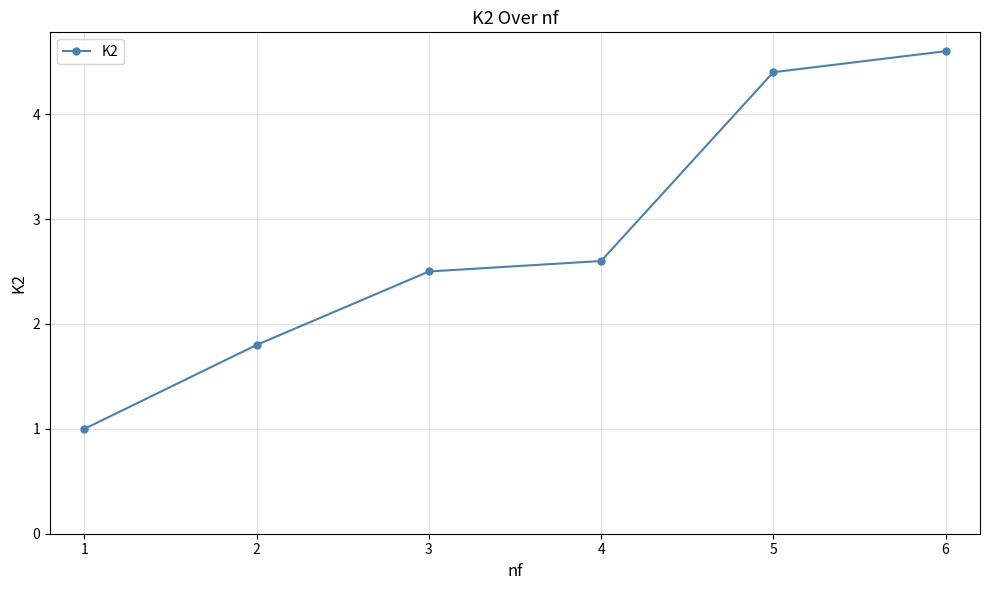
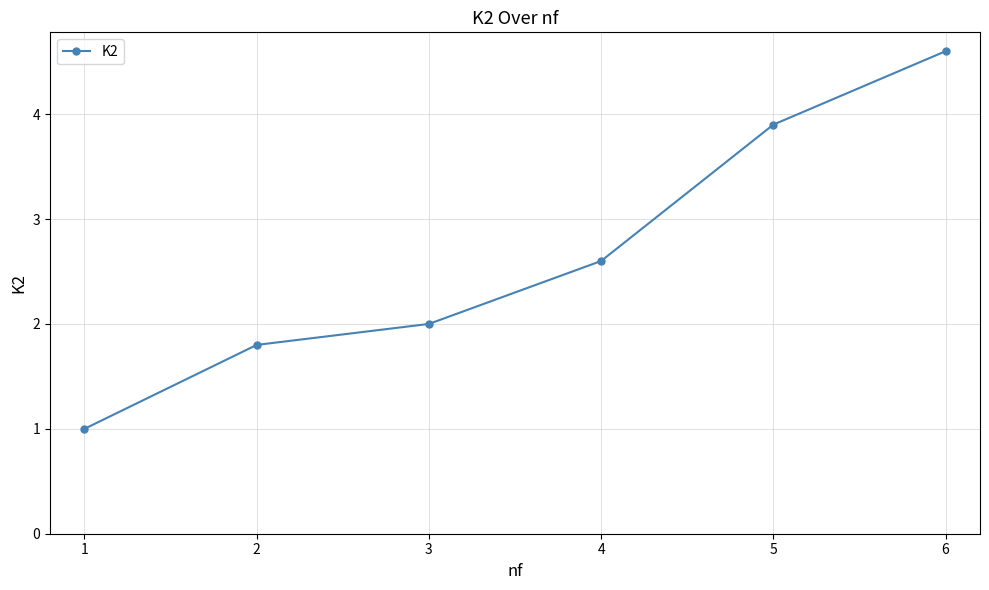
3: 2.5 -> 2.0
5: 4.4 -> 3.9
